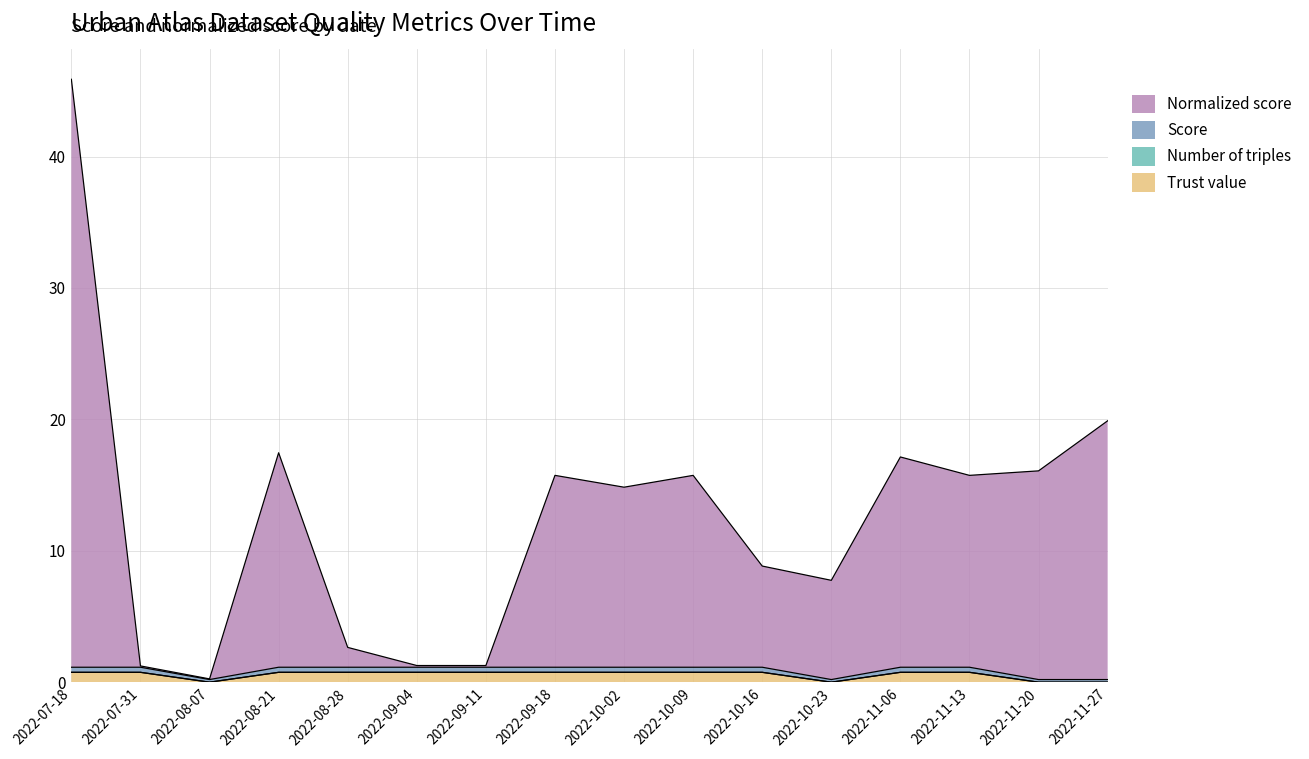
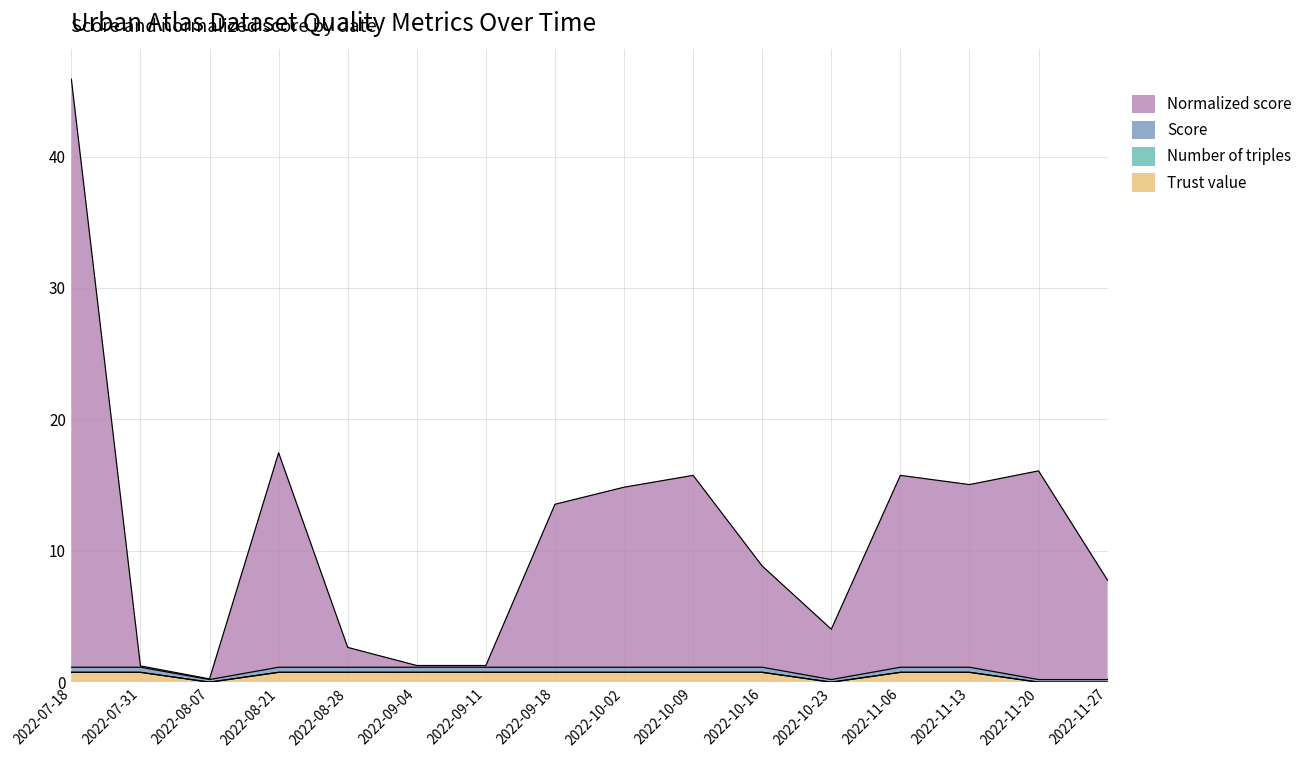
Normalized score, 2022-09-18: 14.6 -> 12.4
Normalized score, 2022-10-23: 7.6 -> 3.8
Normalized score, 2022-11-06: 16.0 -> 14.6
Normalized score, 2022-11-13: 14.6 -> 13.9
Normalized score, 2022-11-27: 19.7 -> 7.6
